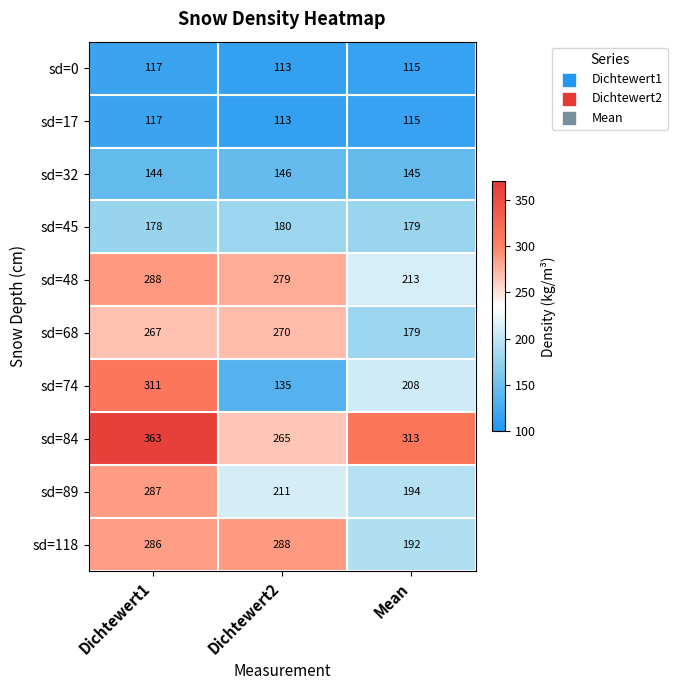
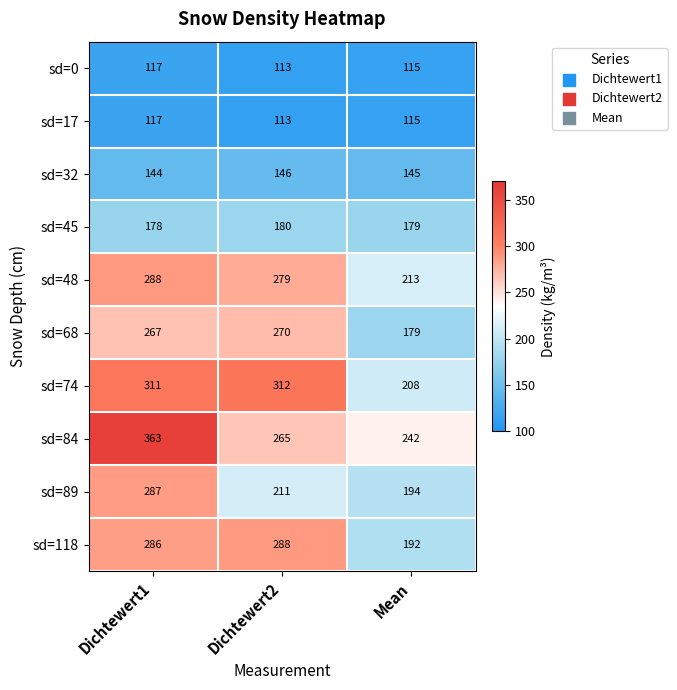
sd=74, Dichtewert2: 135 -> 312
sd=84, Mean: 313 -> 242
